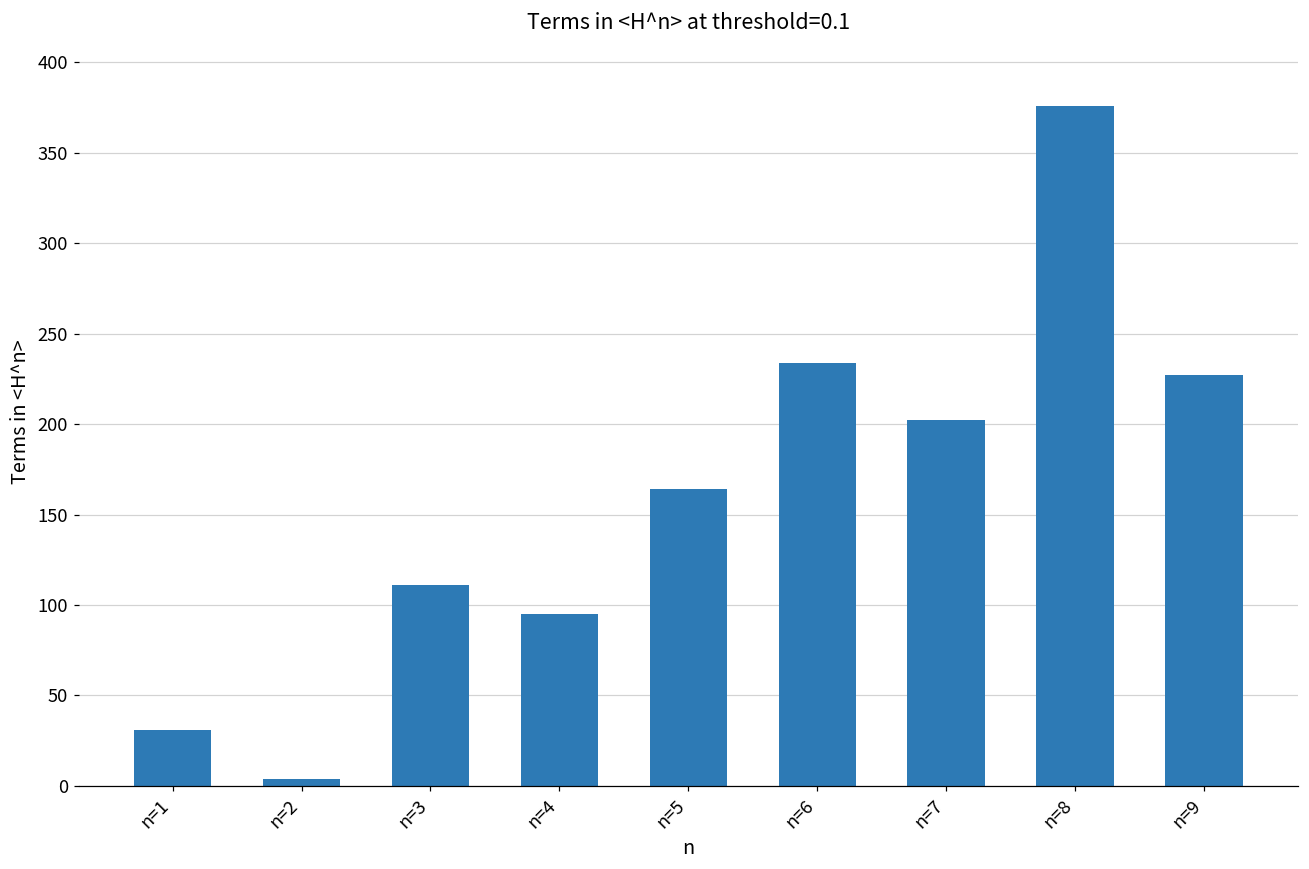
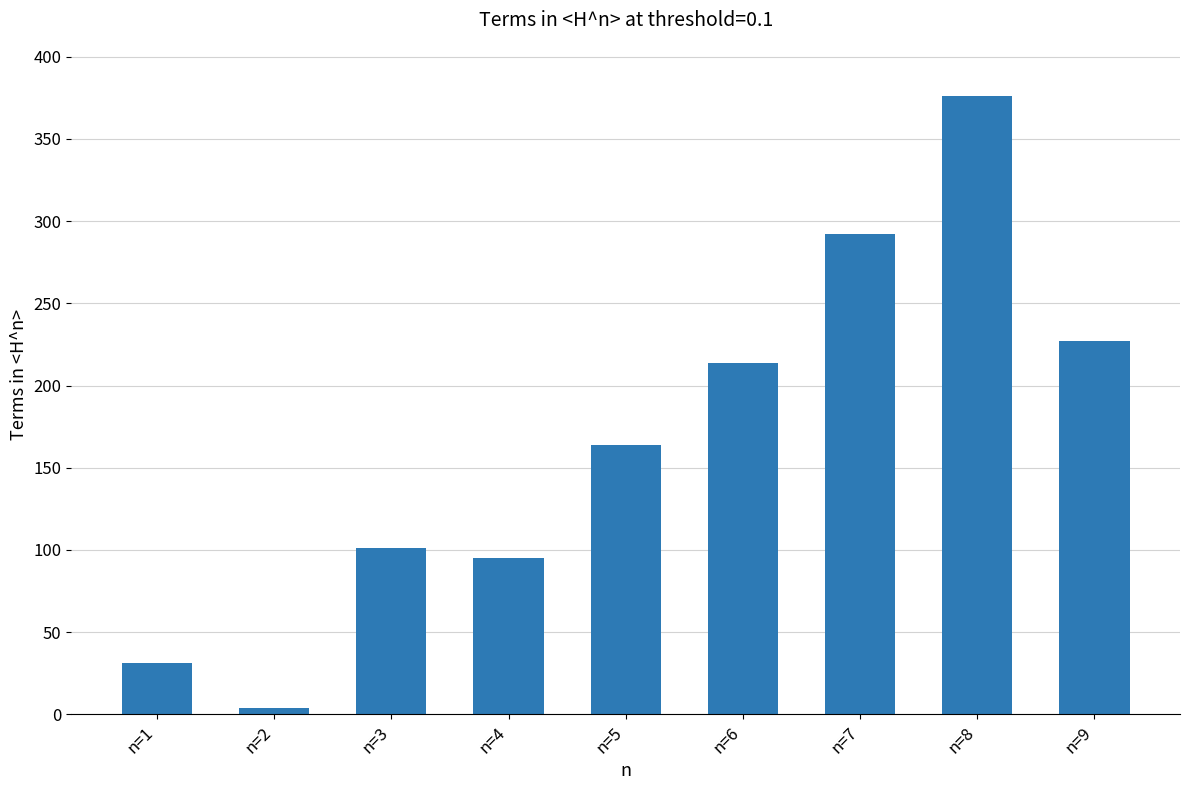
n=3: 111 -> 101
n=6: 234 -> 214
n=7: 202 -> 292
